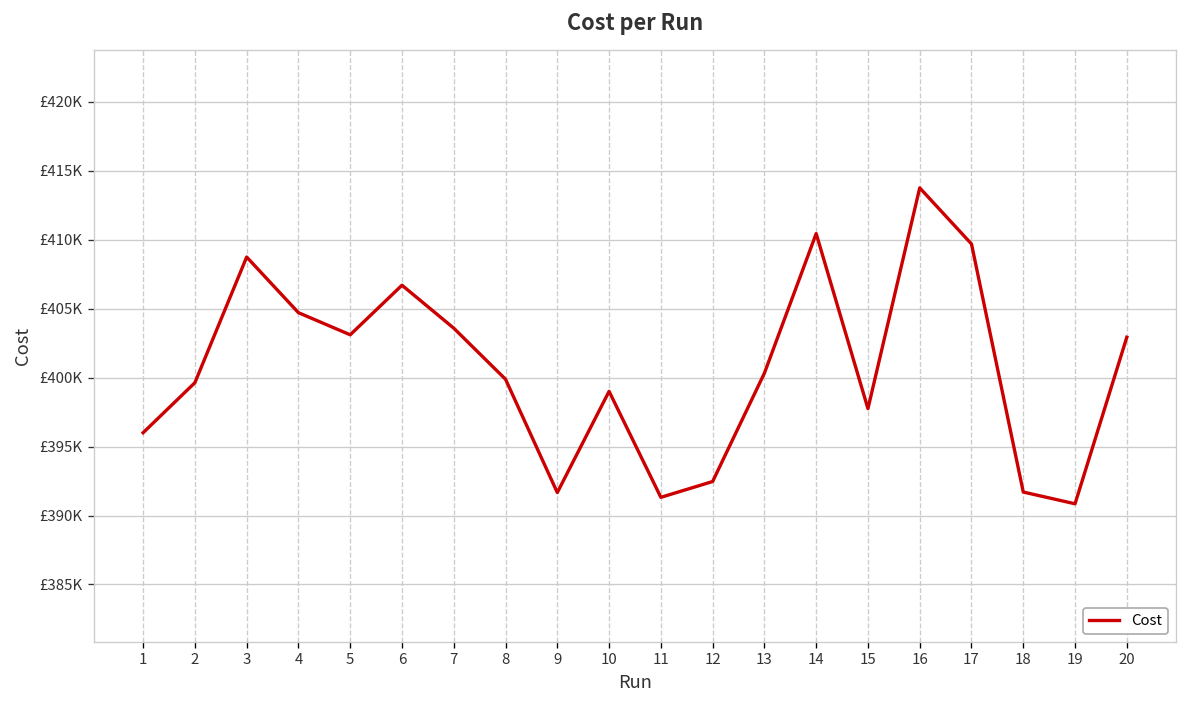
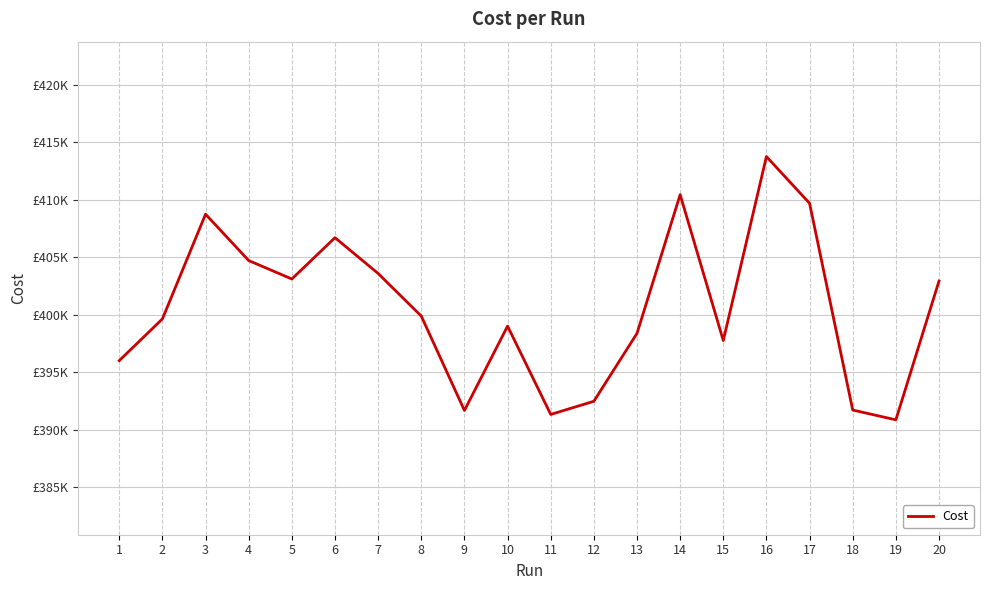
13: £400300 -> £398400
